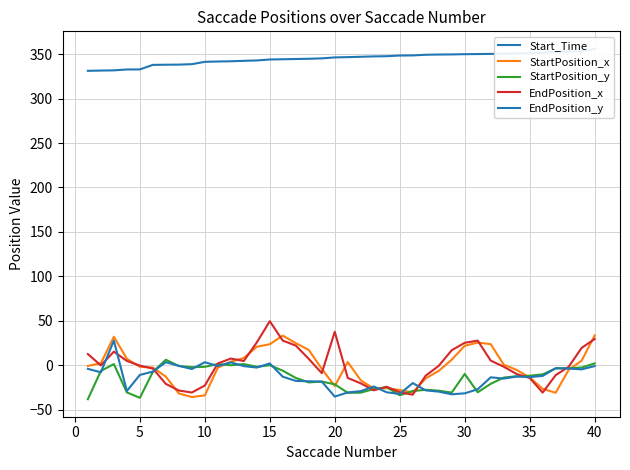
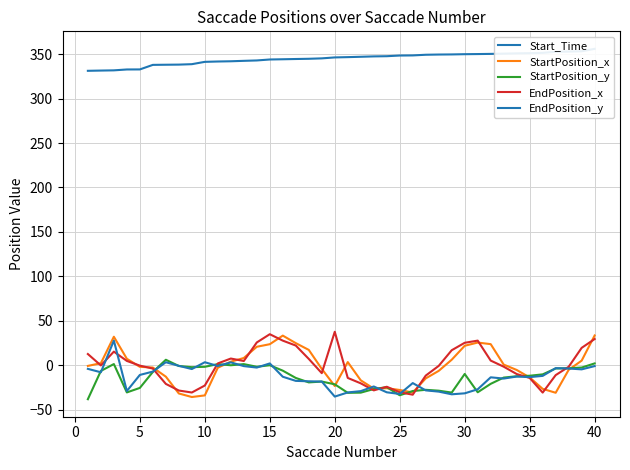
StartPosition_y, 5: -40 -> -30
EndPosition_x, 15: 50 -> 30
